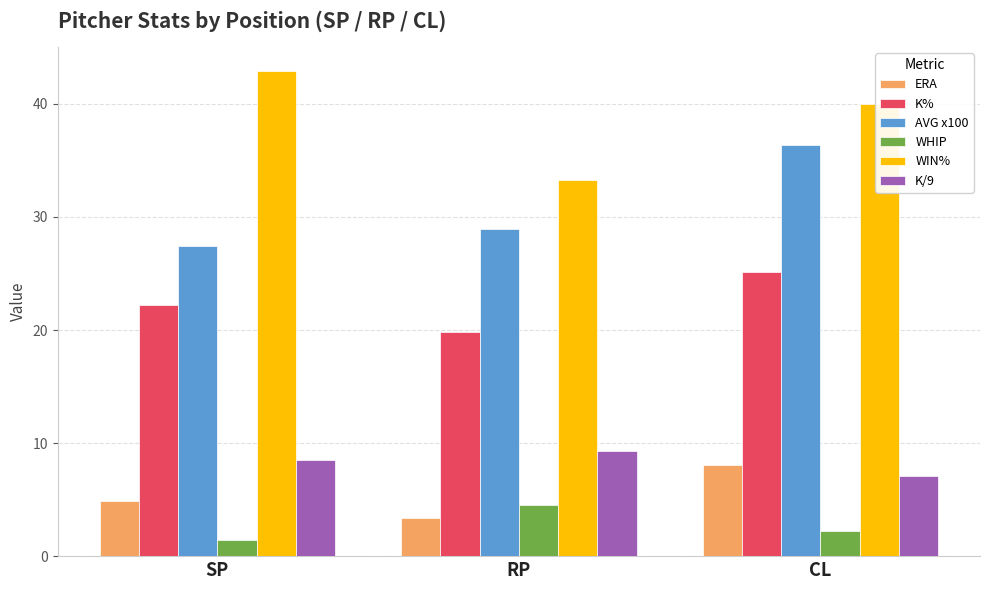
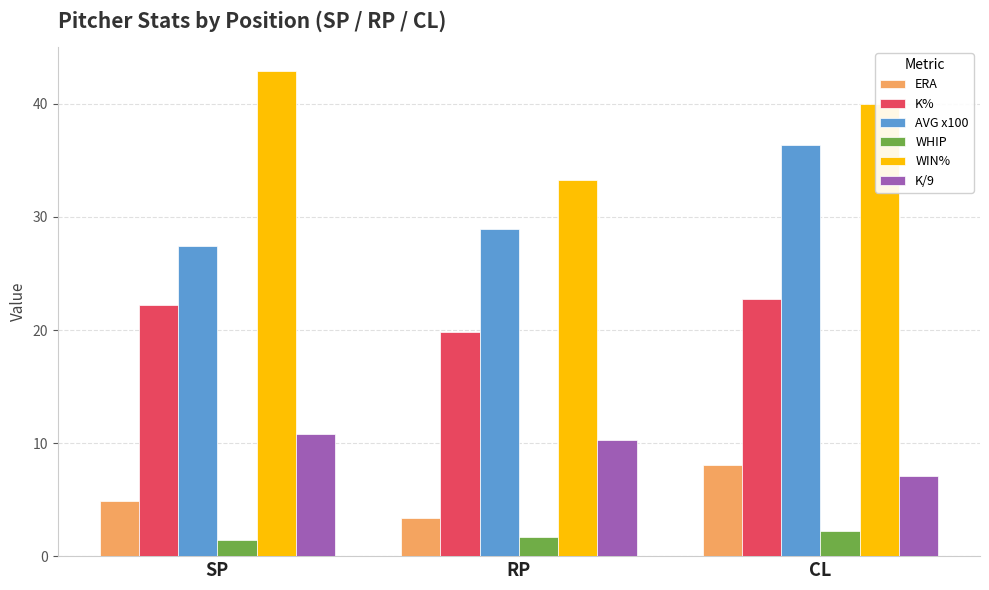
K/9, SP: 8.5 -> 10.8
WHIP, RP: 4.5 -> 1.7
K/9, RP: 9.3 -> 10.3
K%, CL: 25.1 -> 22.7
